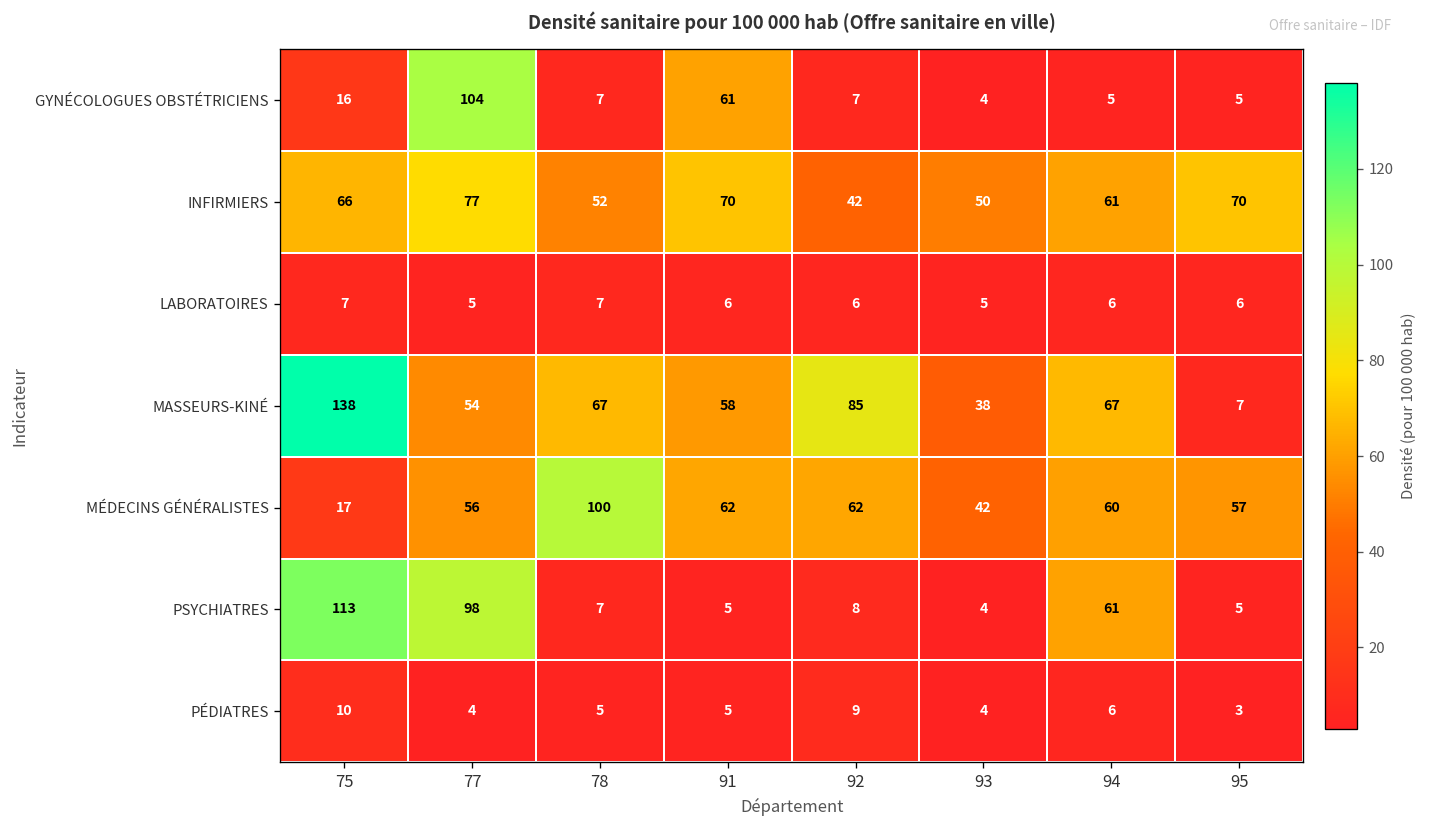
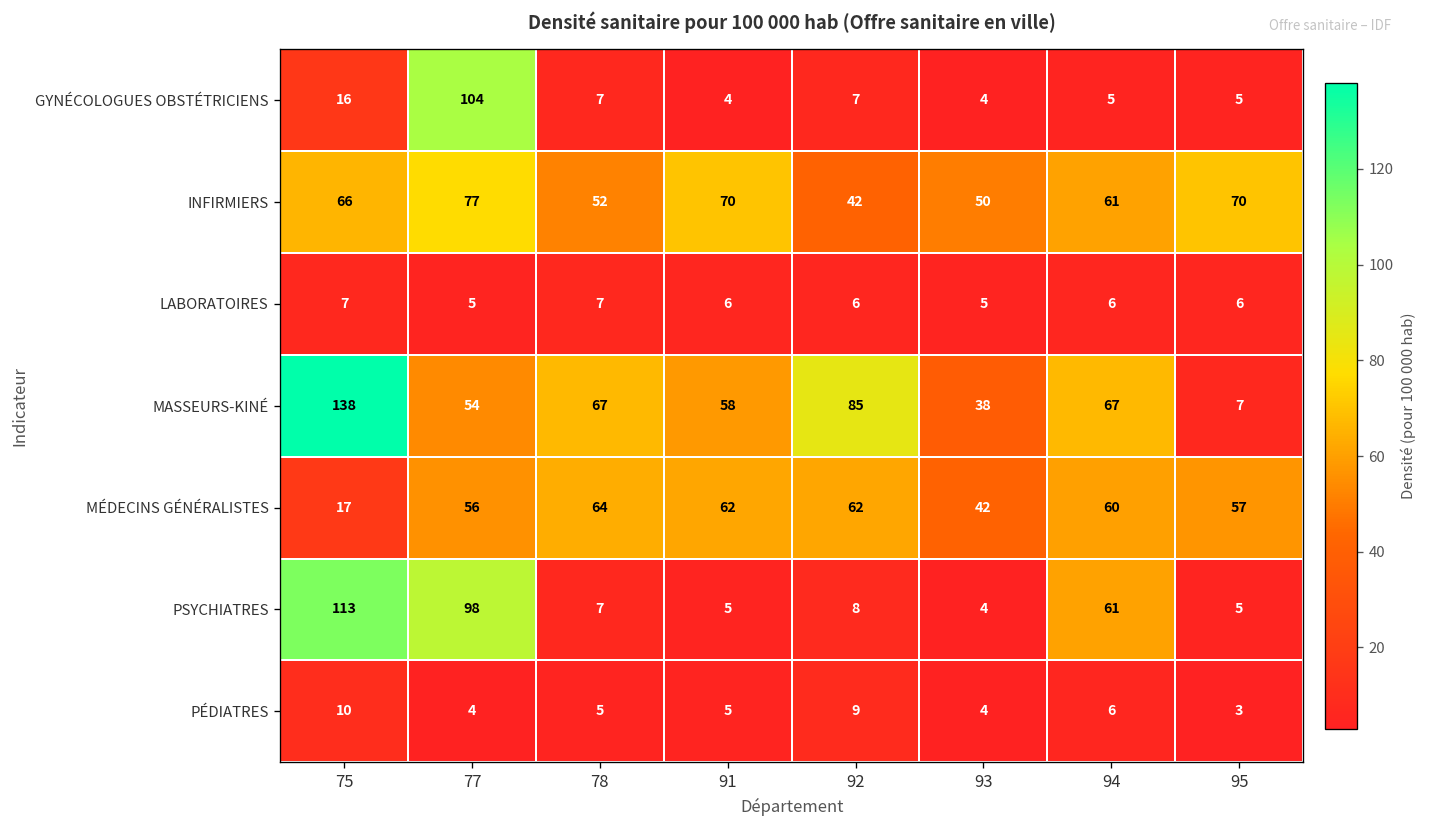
GYNÉCOLOGUES OBSTÉTRICIENS, 91: 61 -> 4
MÉDECINS GÉNÉRALISTES, 78: 100 -> 64
